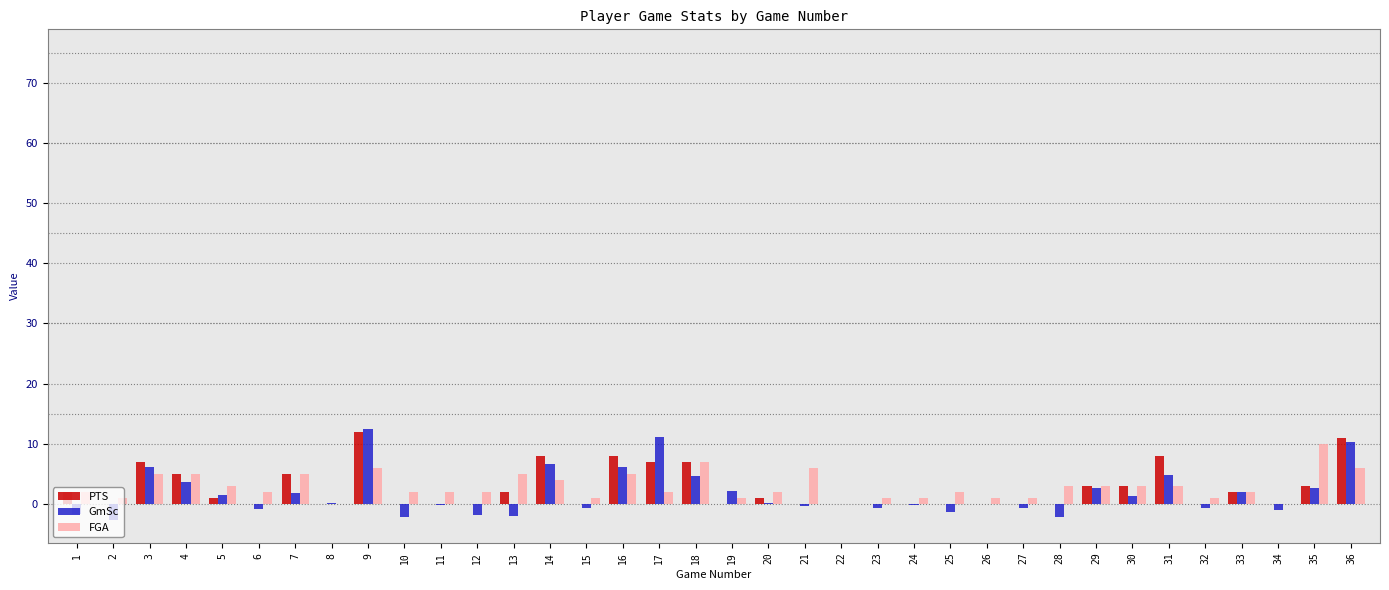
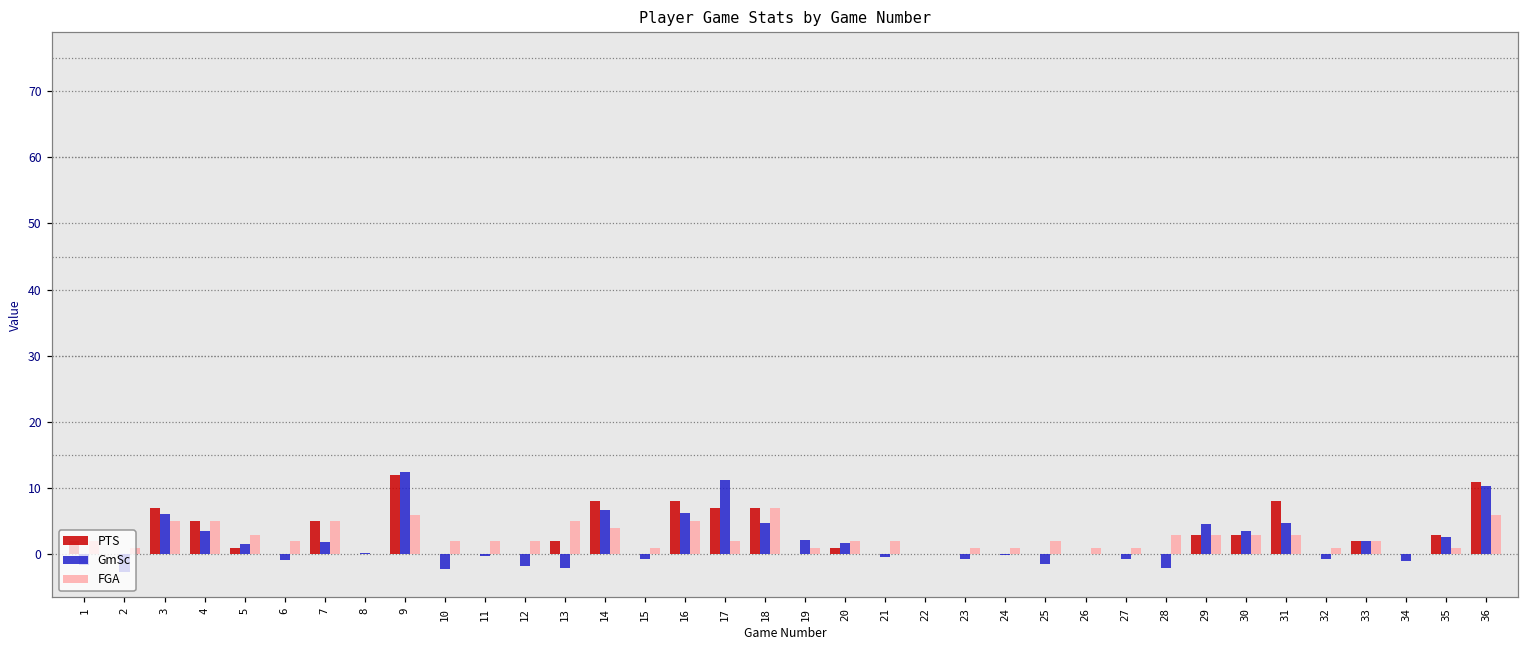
GmSc, 20: 0 -> 2
FGA, 21: 6 -> 2
GmSc, 29: 3 -> 5
GmSc, 30: 1 -> 4
FGA, 35: 10 -> 1
